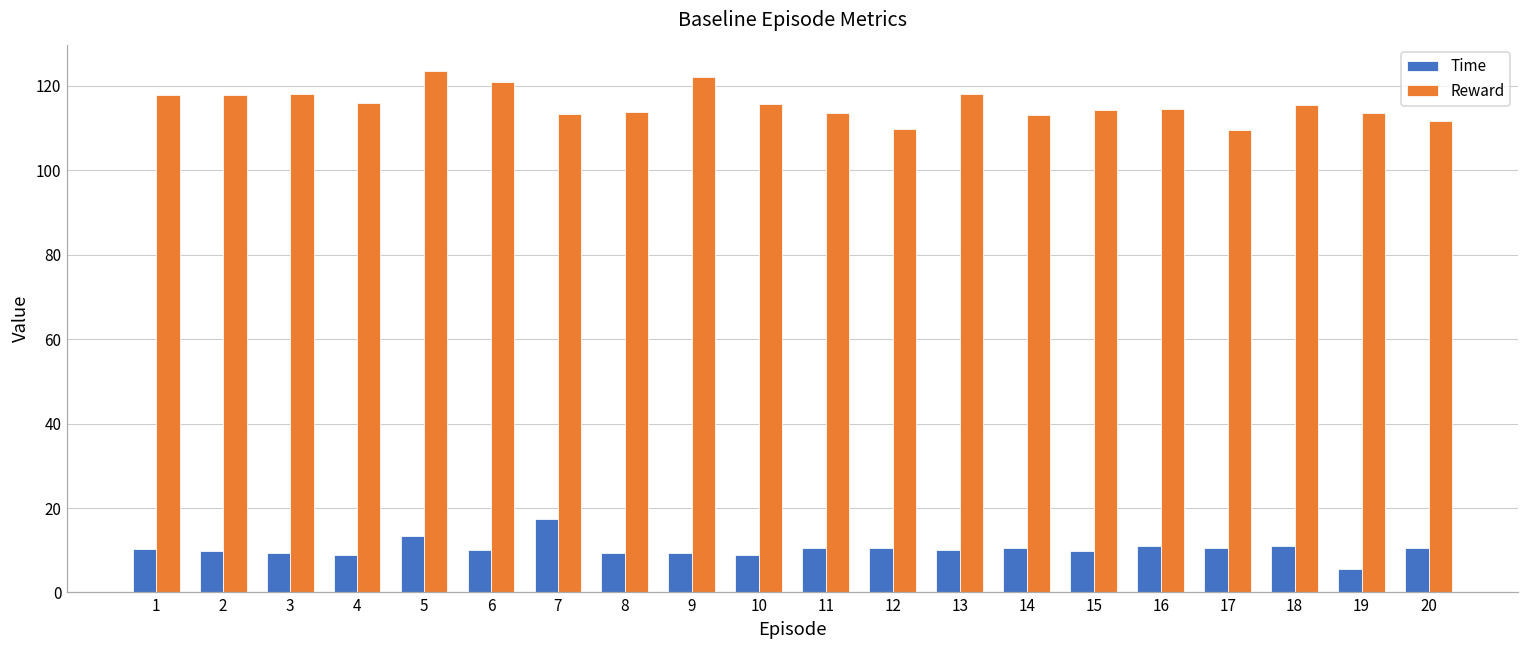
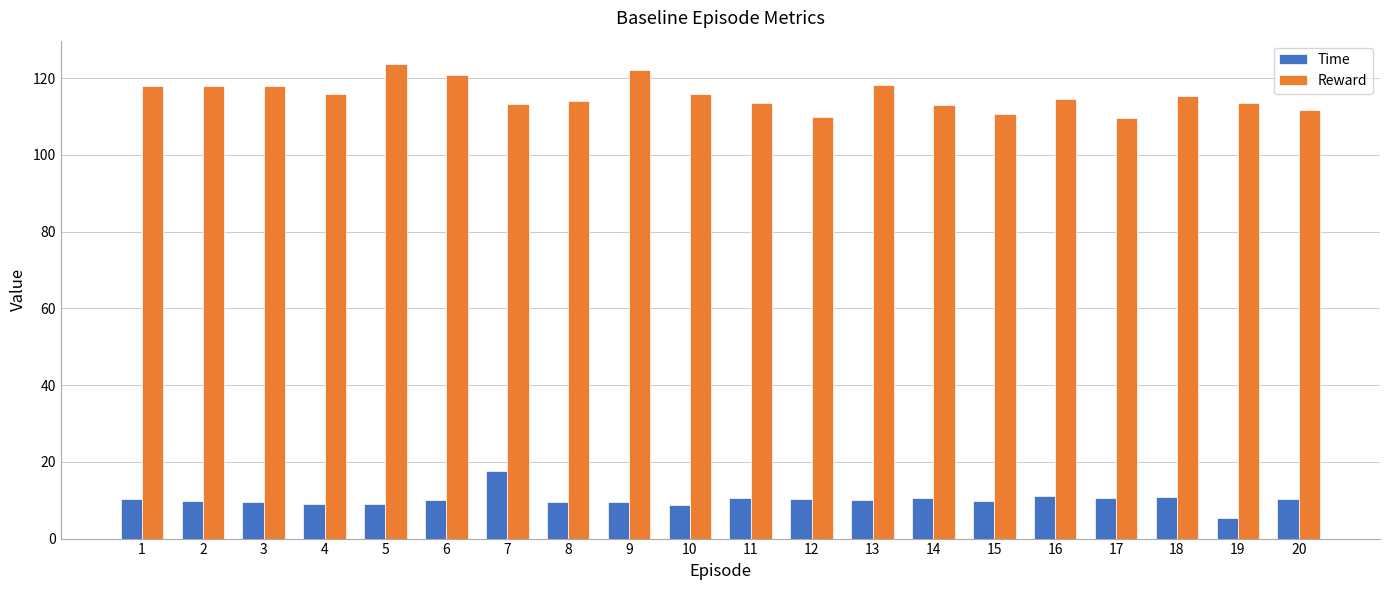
Time, 5: 13 -> 9
Reward, 15: 114 -> 111
